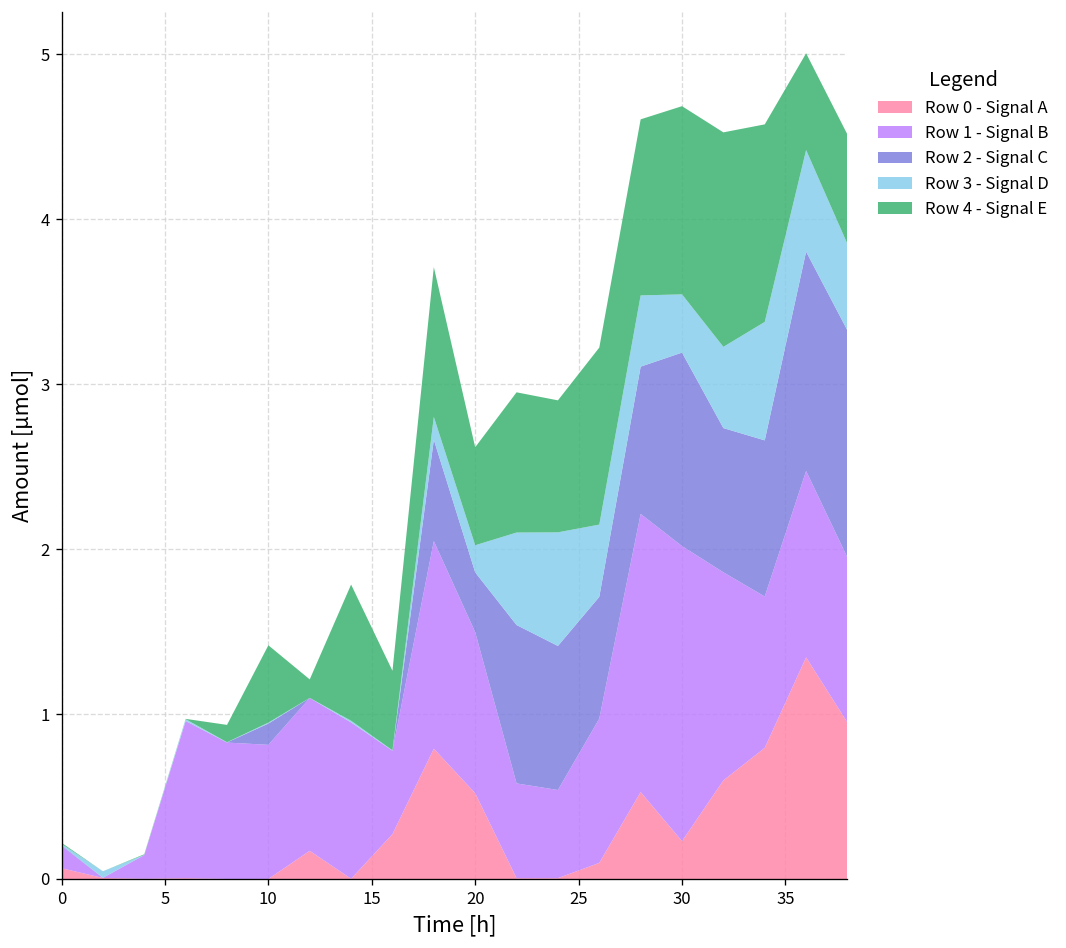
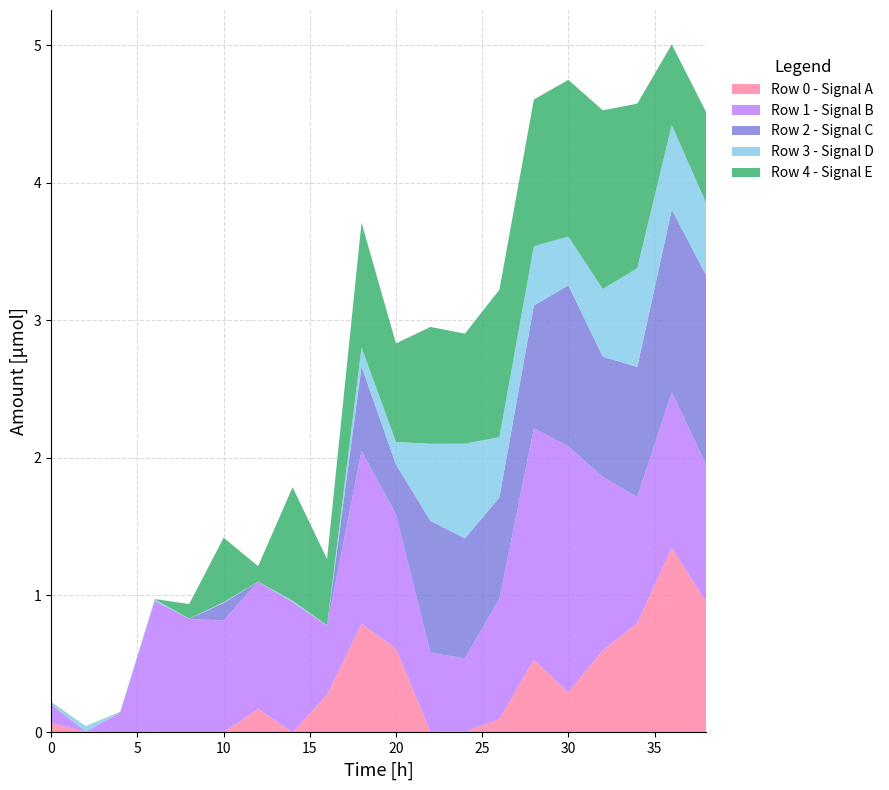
Row 0 - Signal A, 20: 0.52 -> 0.61
Row 4 - Signal E, 20: 0.59 -> 0.72
Row 0 - Signal A, 30: 0.23 -> 0.29
